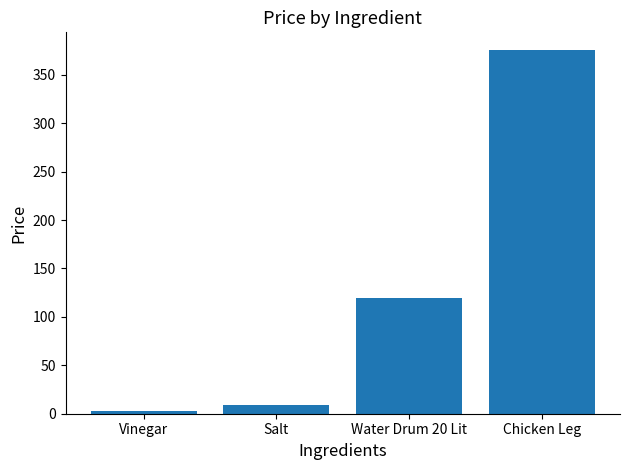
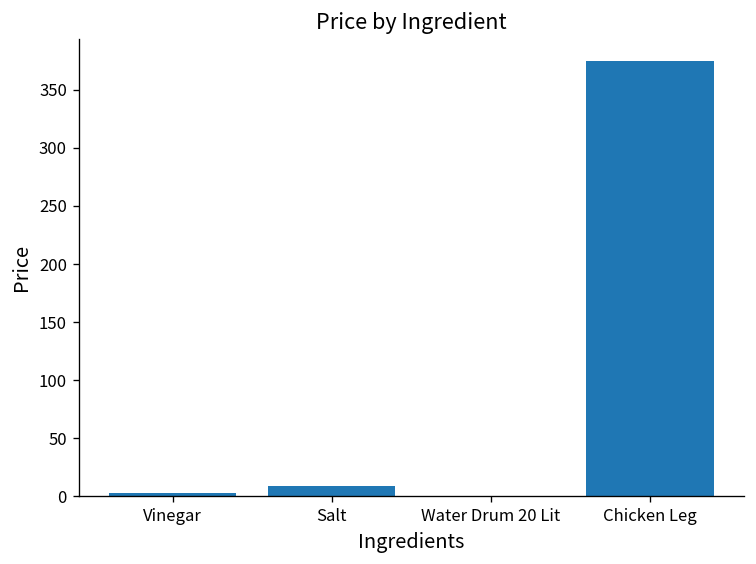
Water Drum 20 Lit: 120 -> 0
